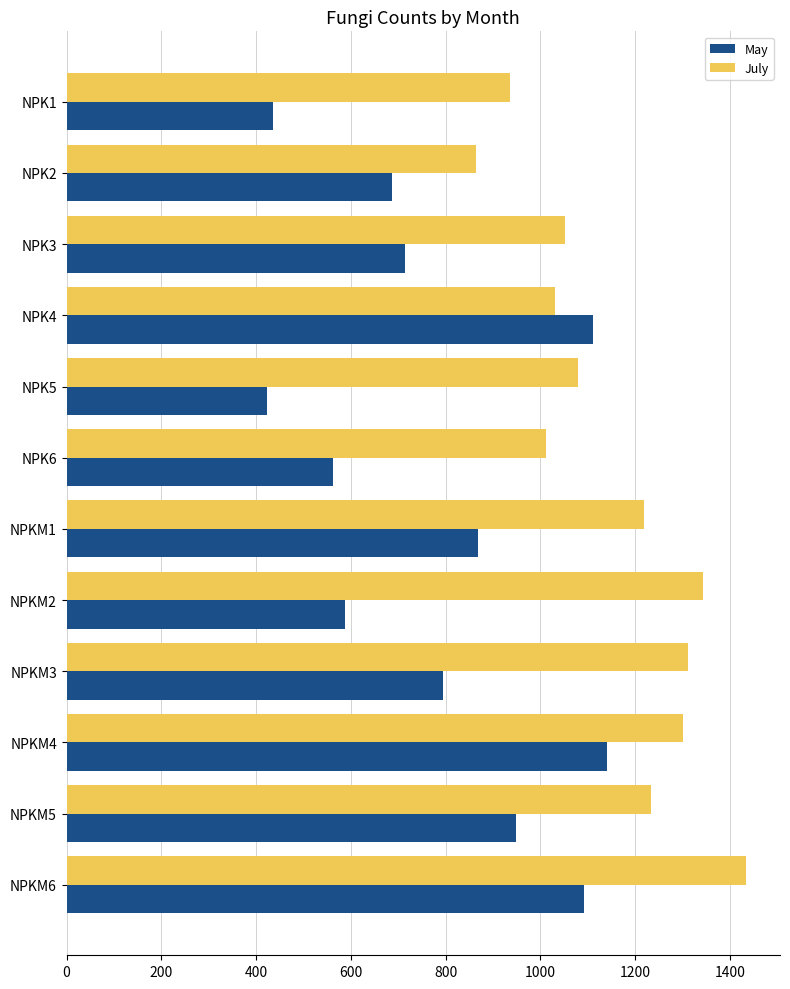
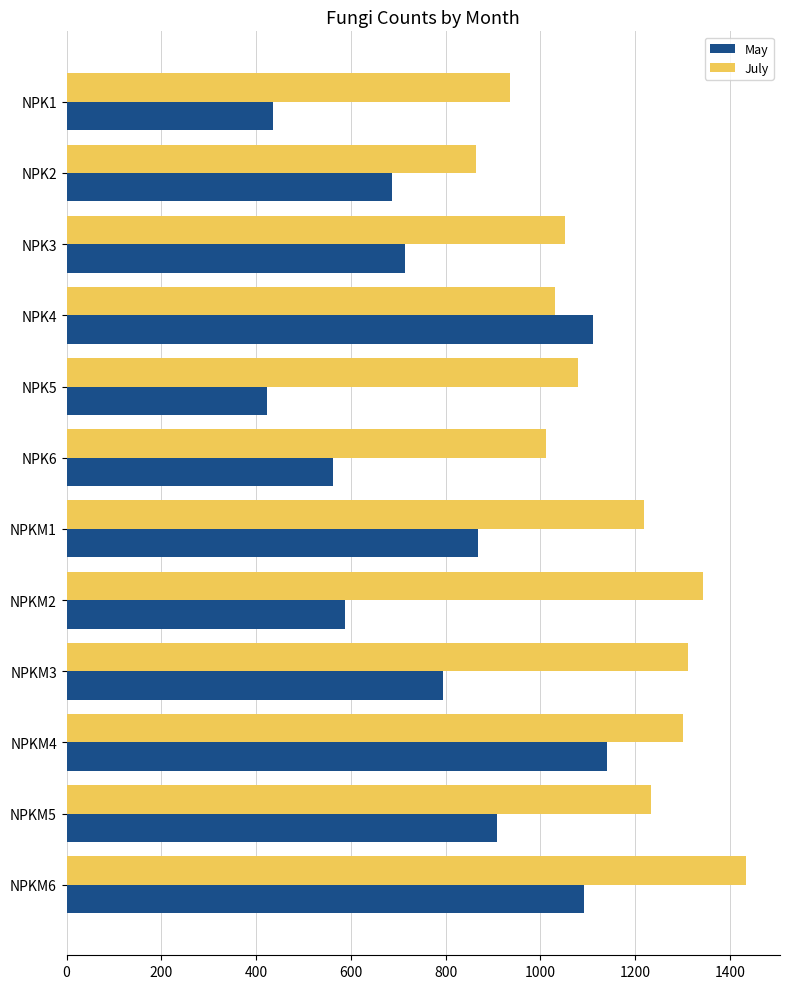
May, NPKM5: 950 -> 910
